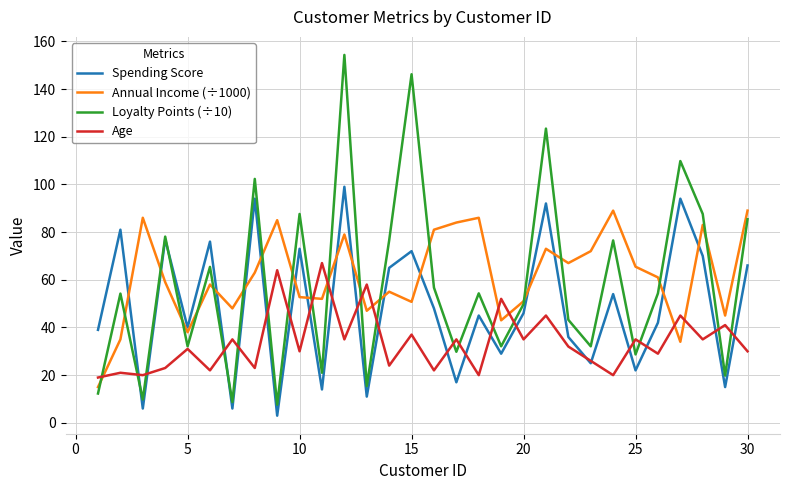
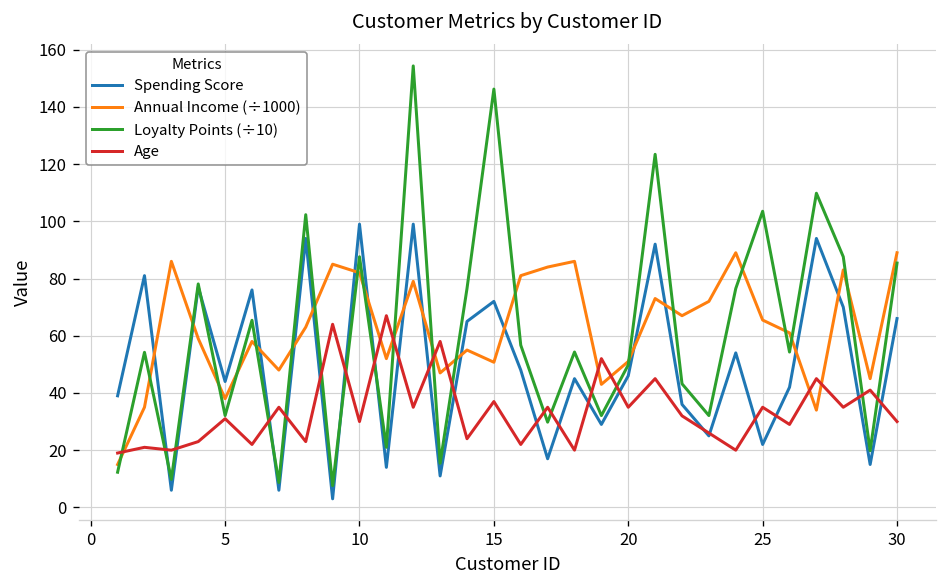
Spending Score, 5: 40 -> 44
Spending Score, 10: 73 -> 99
Annual Income (÷1000), 10: 53 -> 82
Loyalty Points (÷10), 25: 29 -> 104
